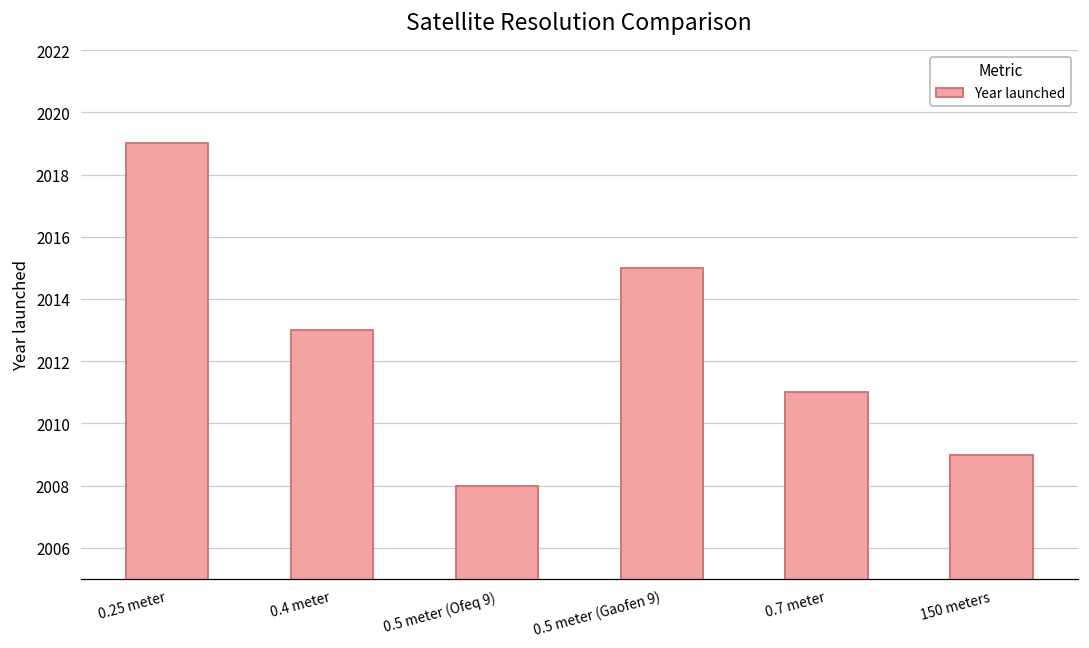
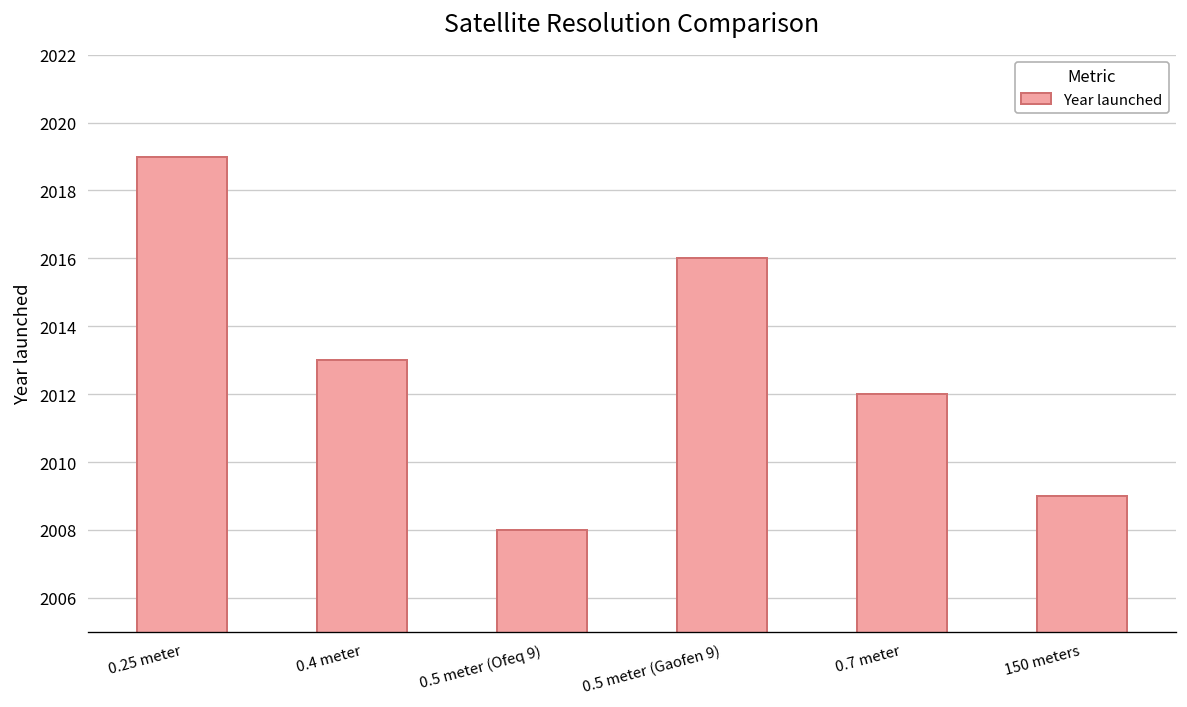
0.5 meter (Gaofen 9): 2015 -> 2016
0.7 meter: 2011 -> 2012
